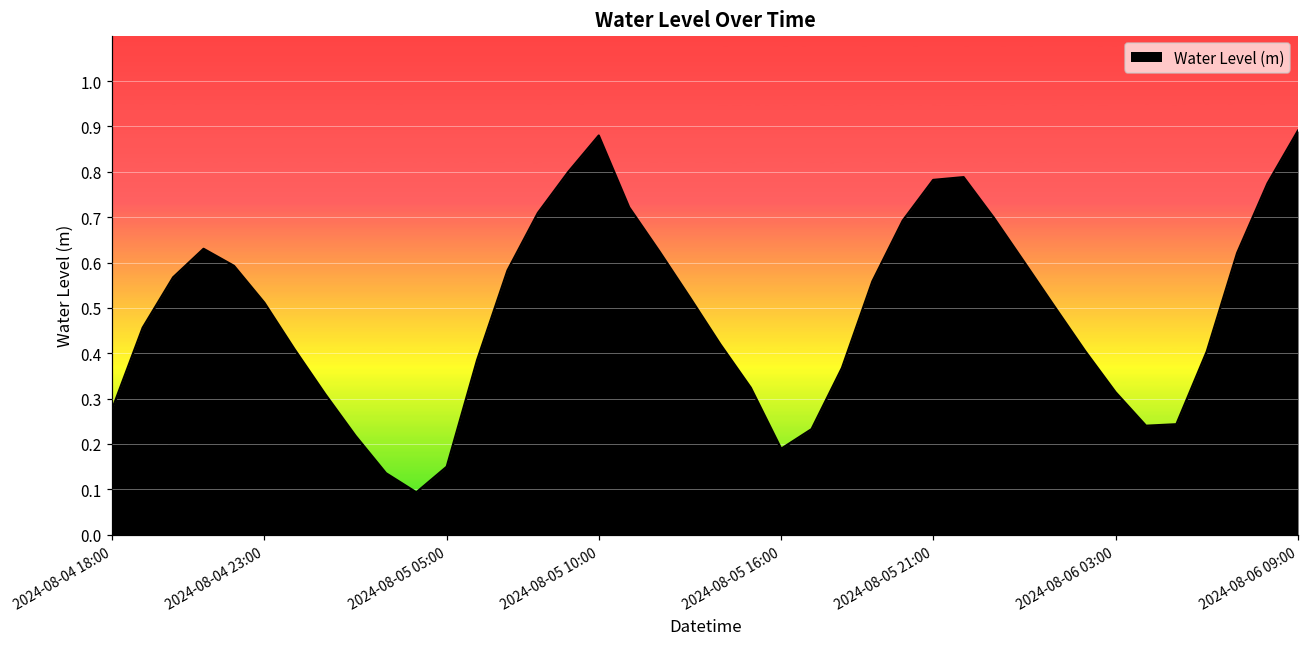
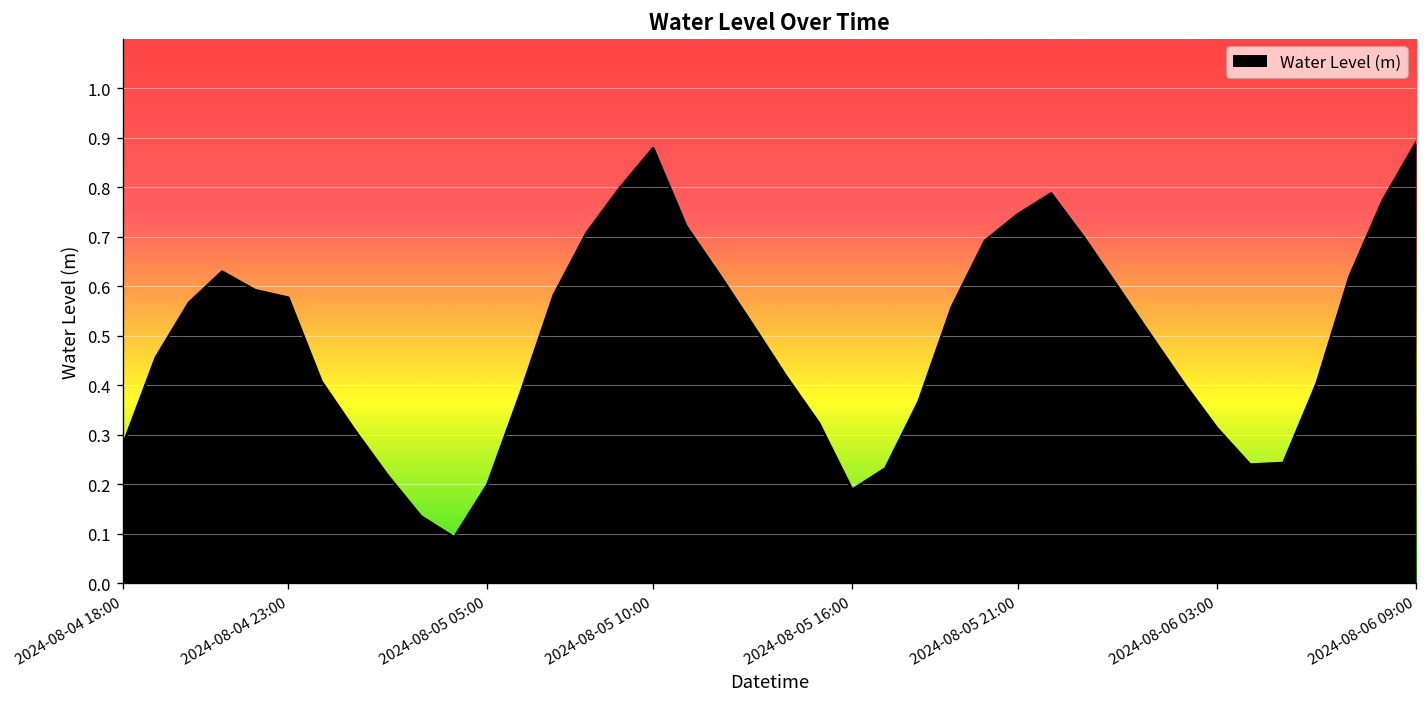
2024-08-04 23:00: 0.51 -> 0.58
2024-08-05 05:00: 0.15 -> 0.20
2024-08-05 21:00: 0.78 -> 0.75
